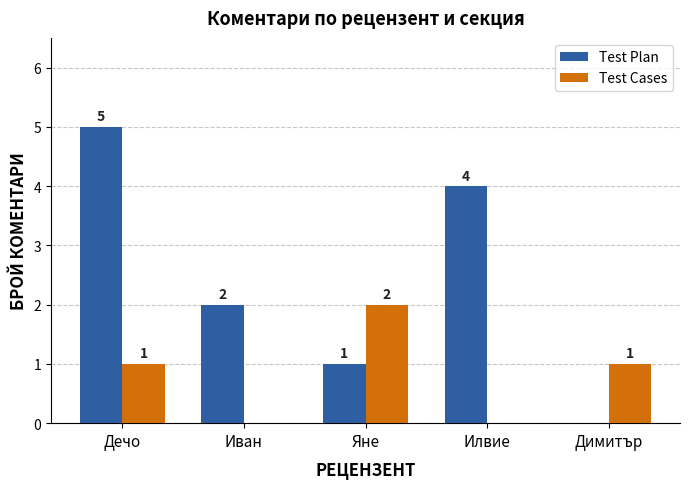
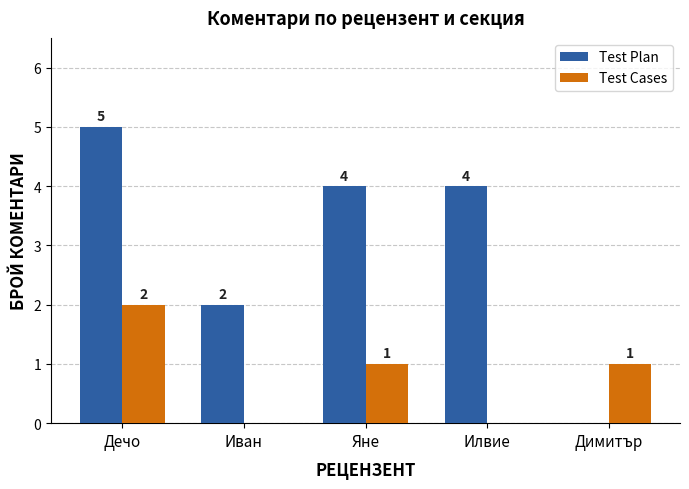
Test Cases, Дечо: 1 -> 2
Test Plan, Яне: 1 -> 4
Test Cases, Яне: 2 -> 1
